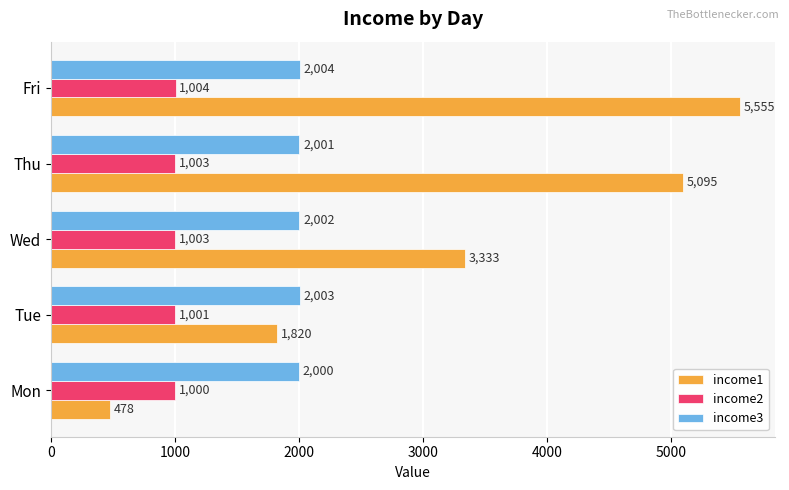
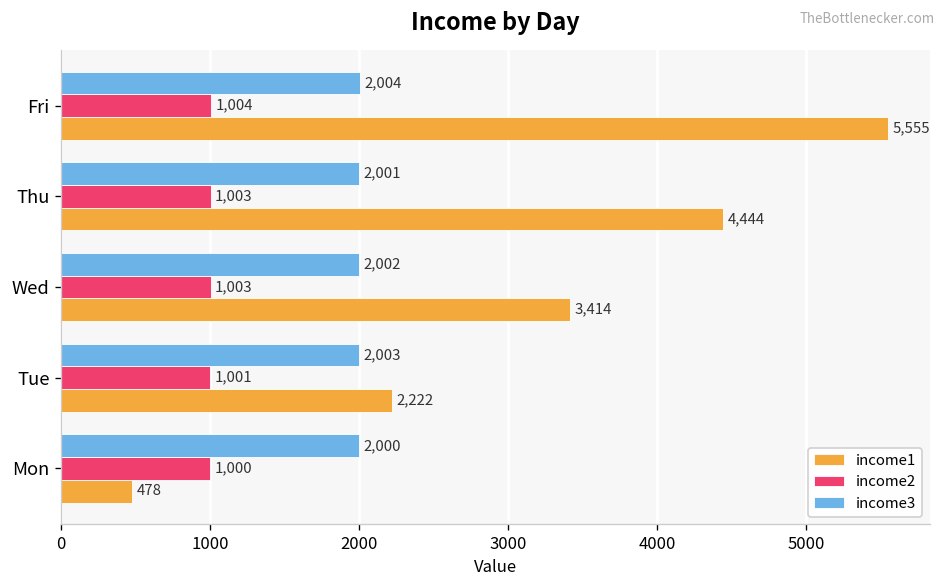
income1, Thu: 5,095 -> 4,444
income1, Wed: 3,333 -> 3,414
income1, Tue: 1,820 -> 2,222
